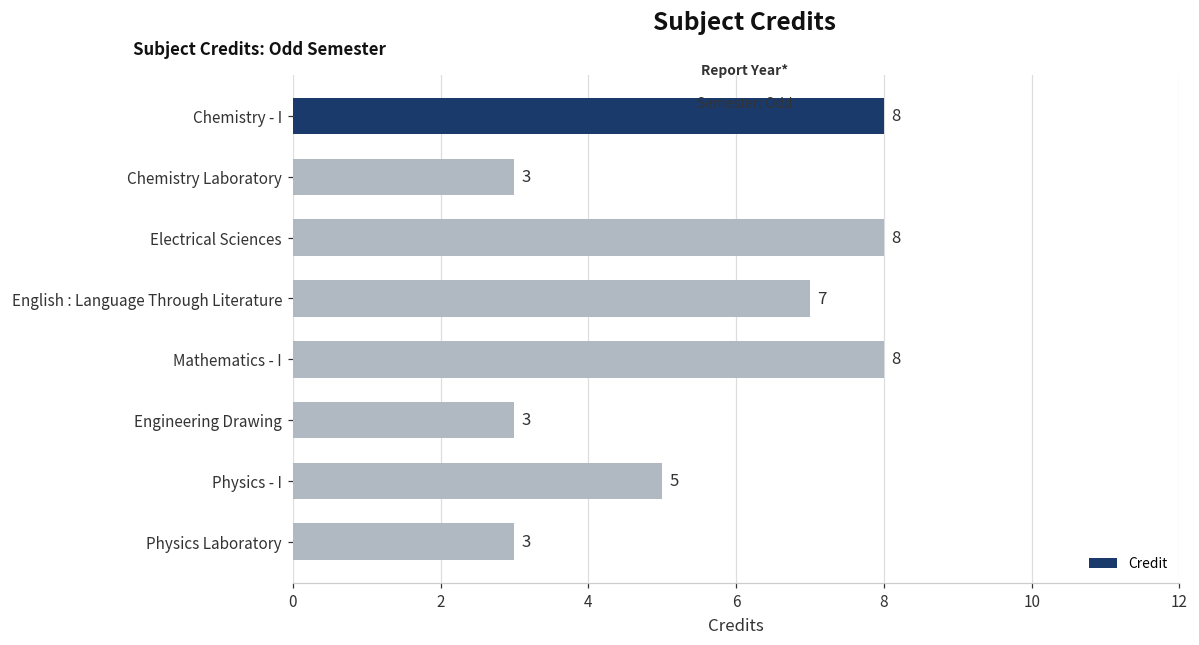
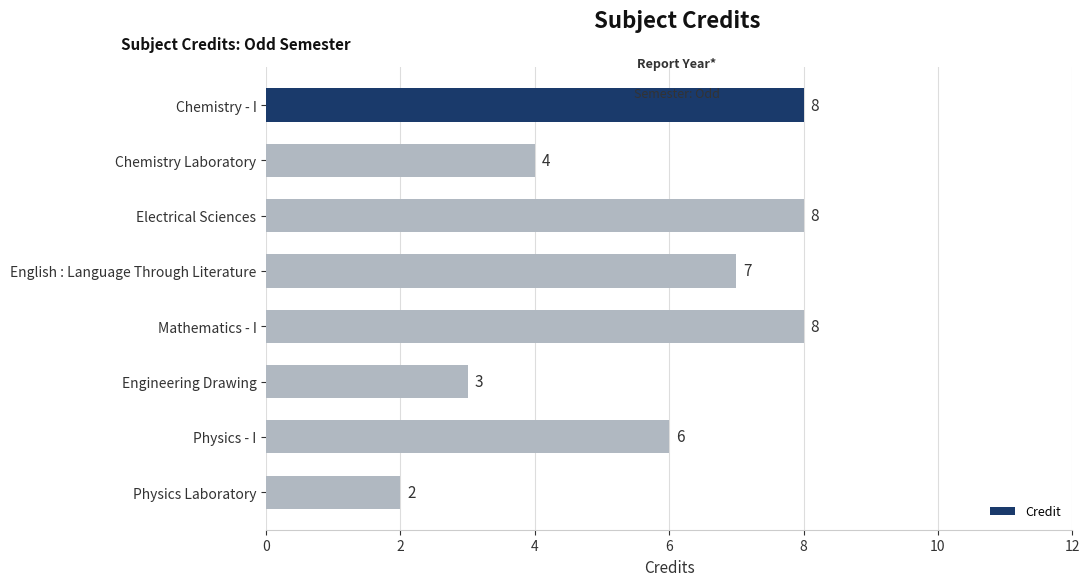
Chemistry Laboratory: 3 -> 4
Physics - I: 5 -> 6
Physics Laboratory: 3 -> 2
